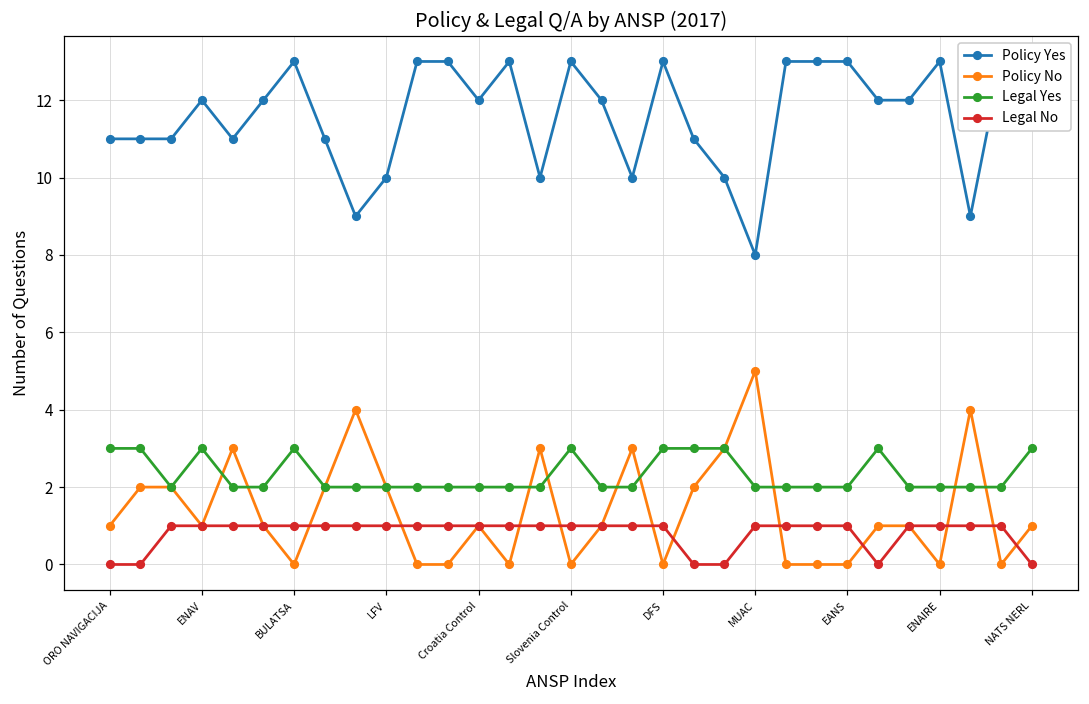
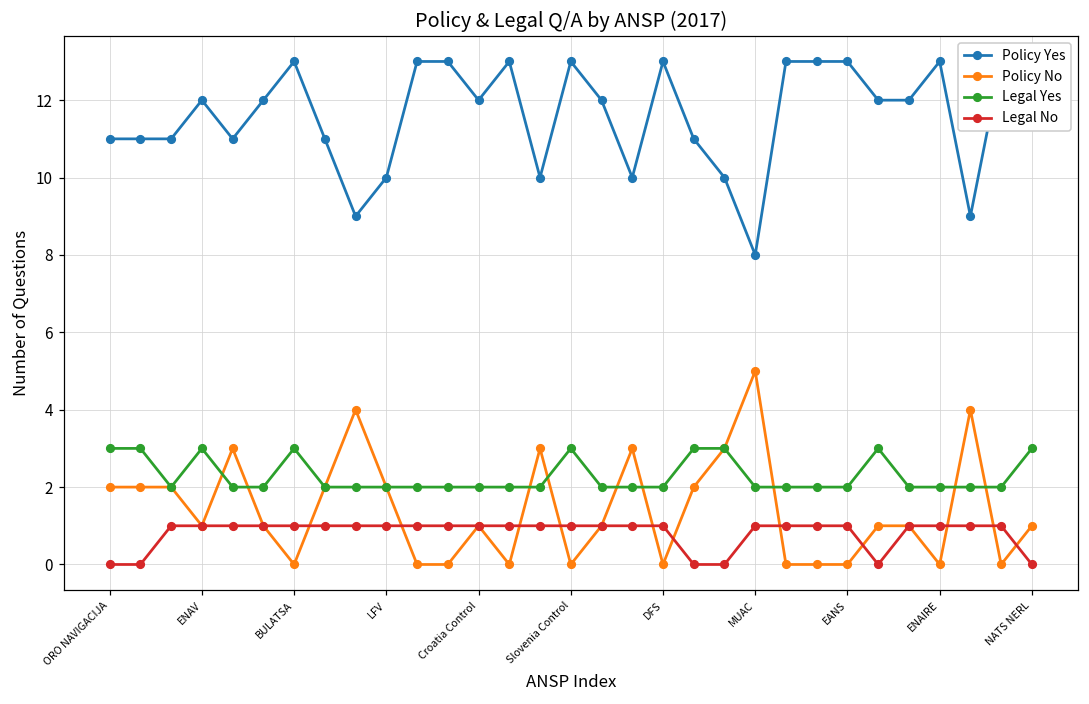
Policy No, ORO NAVIGACIJA: 1 -> 2
Legal Yes, DFS: 3 -> 2
